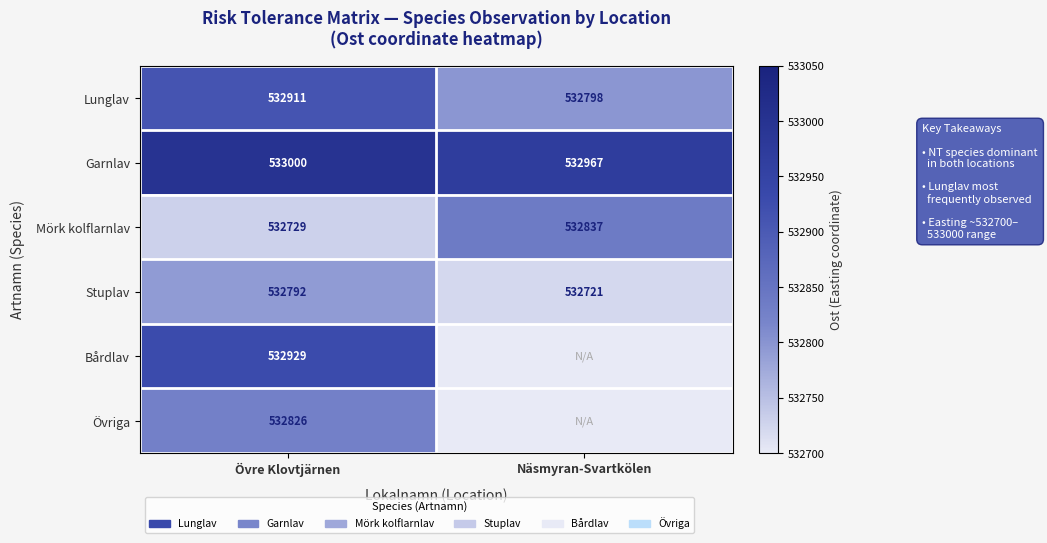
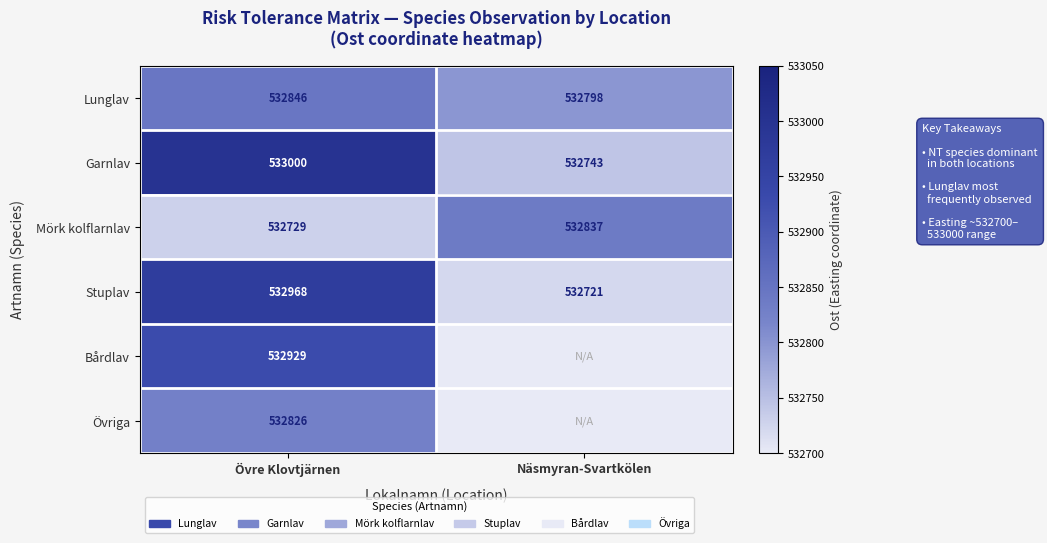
Lunglav, Övre Klovtjärnen: 532911 -> 532846
Garnlav, Näsmyran-Svartkölen: 532967 -> 532743
Stuplav, Övre Klovtjärnen: 532792 -> 532968
